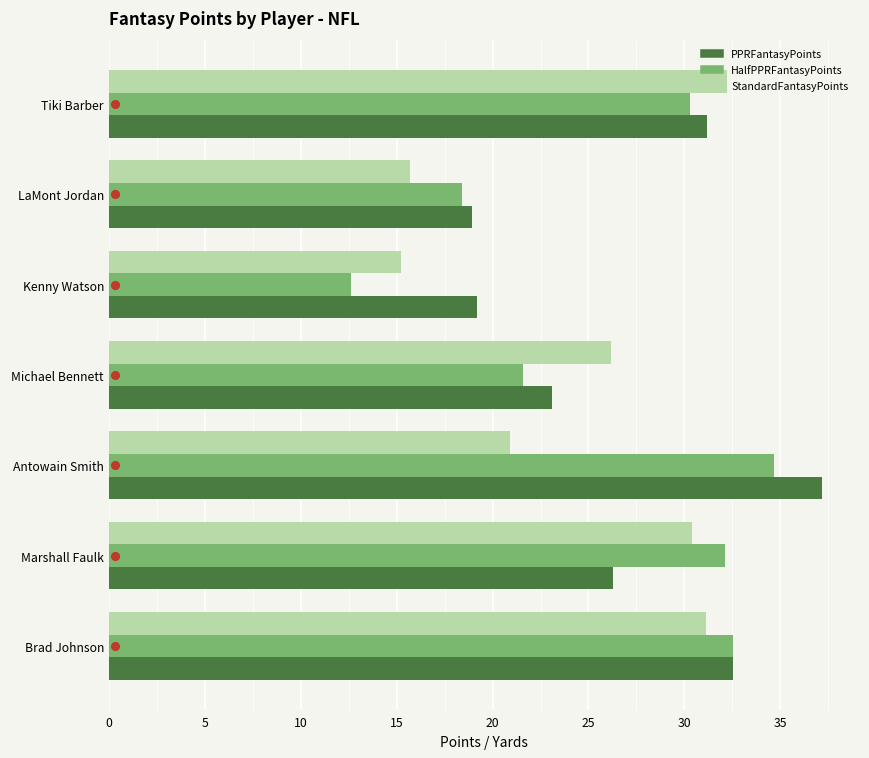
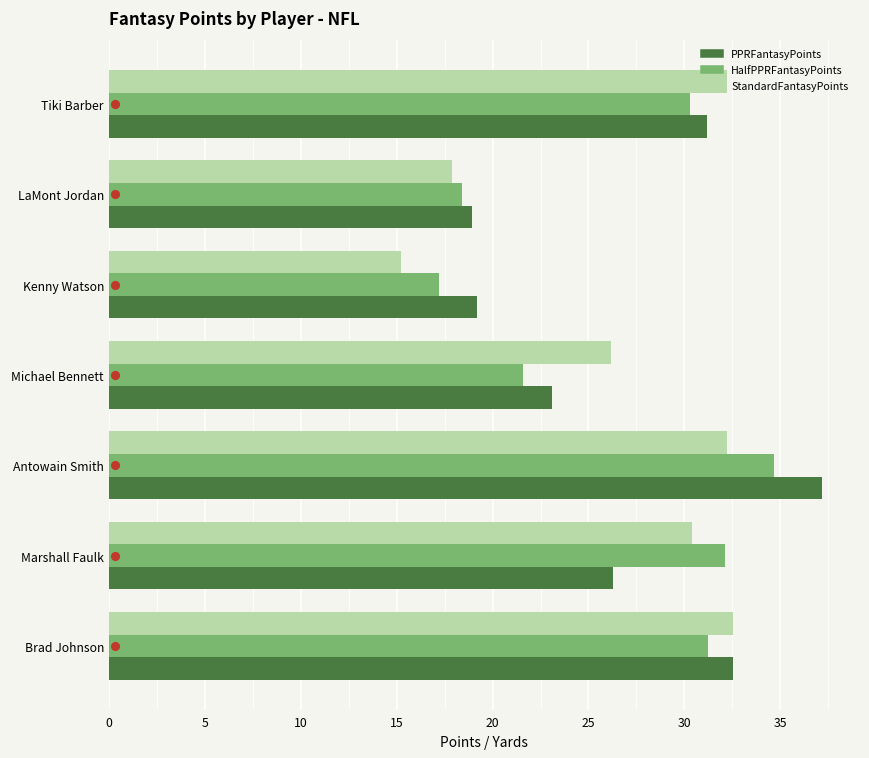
StandardFantasyPoints, LaMont Jordan: 15.7 -> 17.9
HalfPPRFantasyPoints, Kenny Watson: 12.6 -> 17.2
StandardFantasyPoints, Antowain Smith: 20.9 -> 32.2
StandardFantasyPoints, Brad Johnson: 31.1 -> 32.5
HalfPPRFantasyPoints, Brad Johnson: 32.5 -> 31.2
